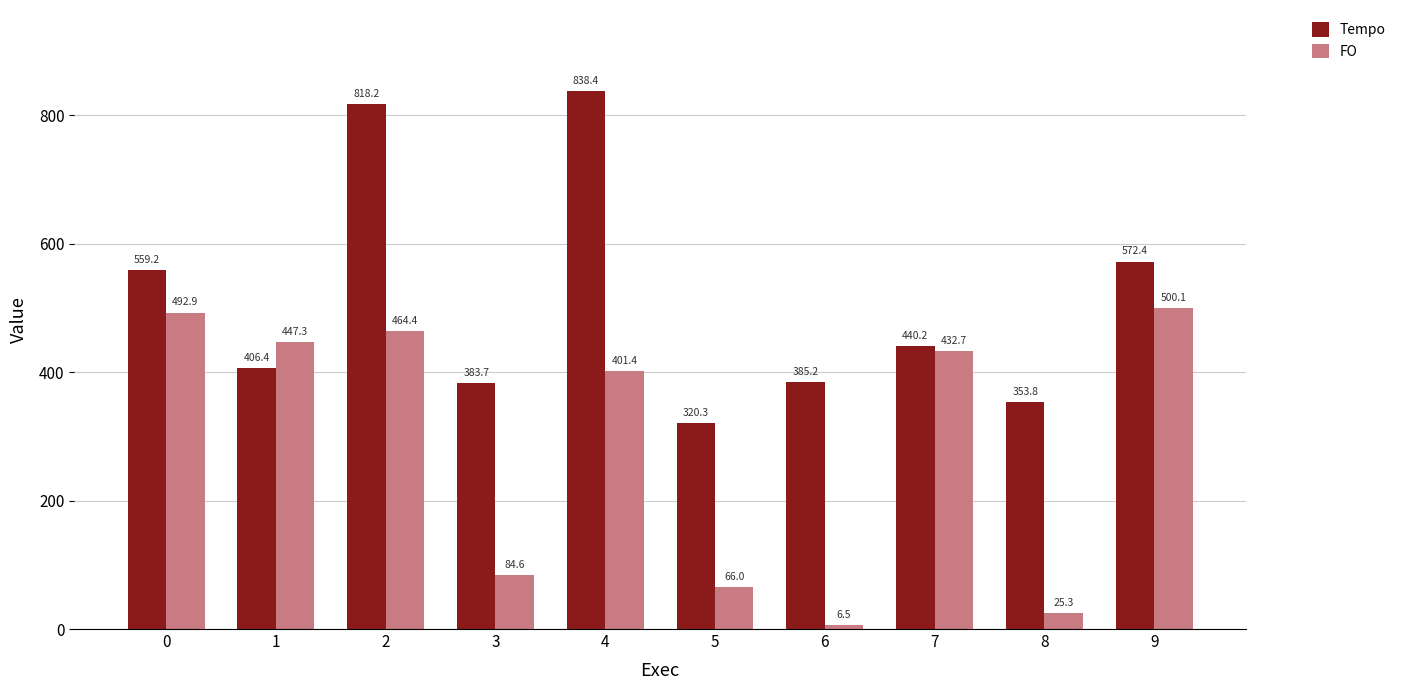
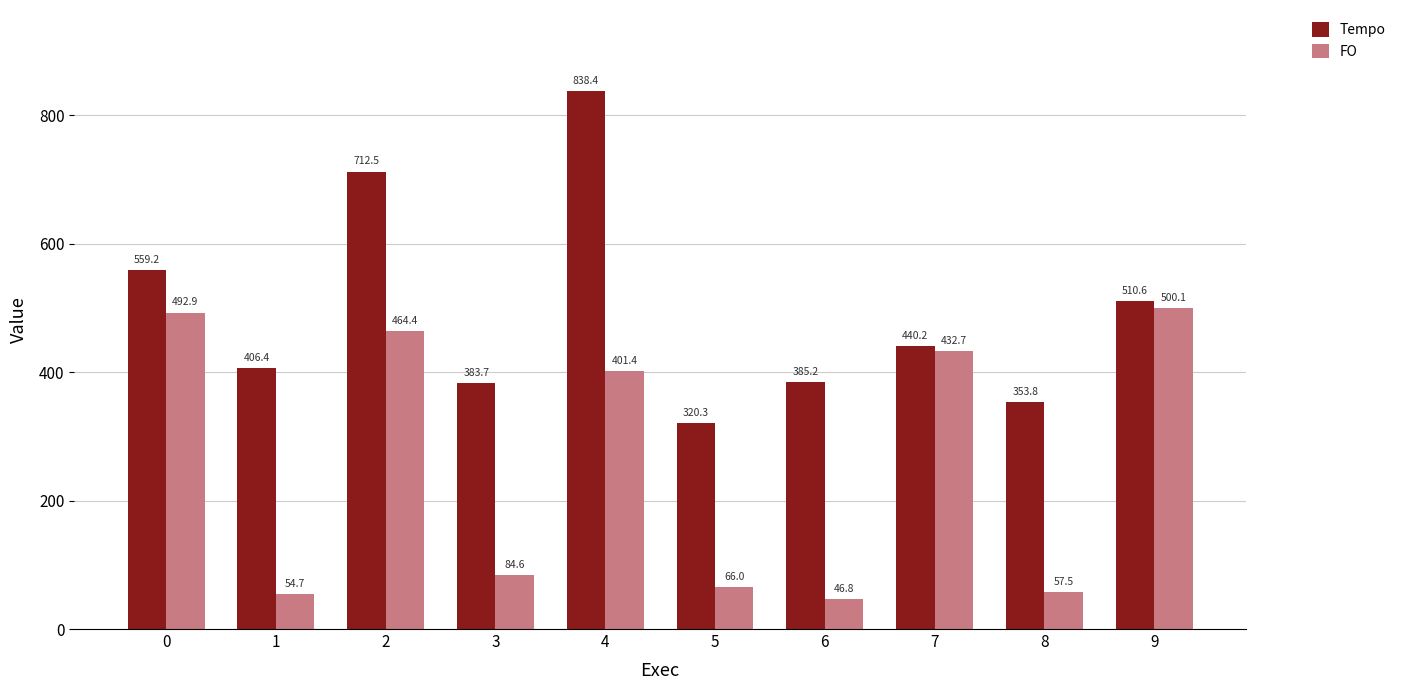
FO, 1: 447.3 -> 54.7
Tempo, 2: 818.2 -> 712.5
FO, 6: 6.5 -> 46.8
FO, 8: 25.3 -> 57.5
Tempo, 9: 572.4 -> 510.6
